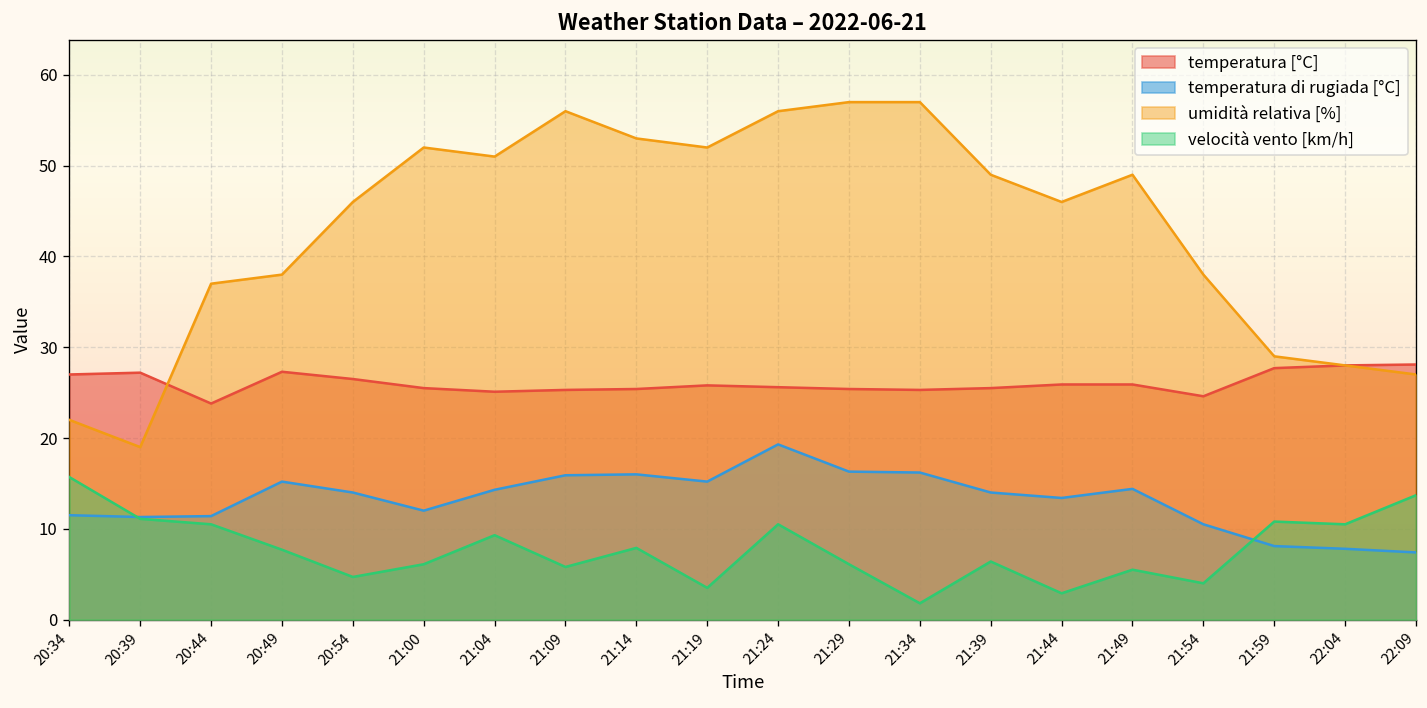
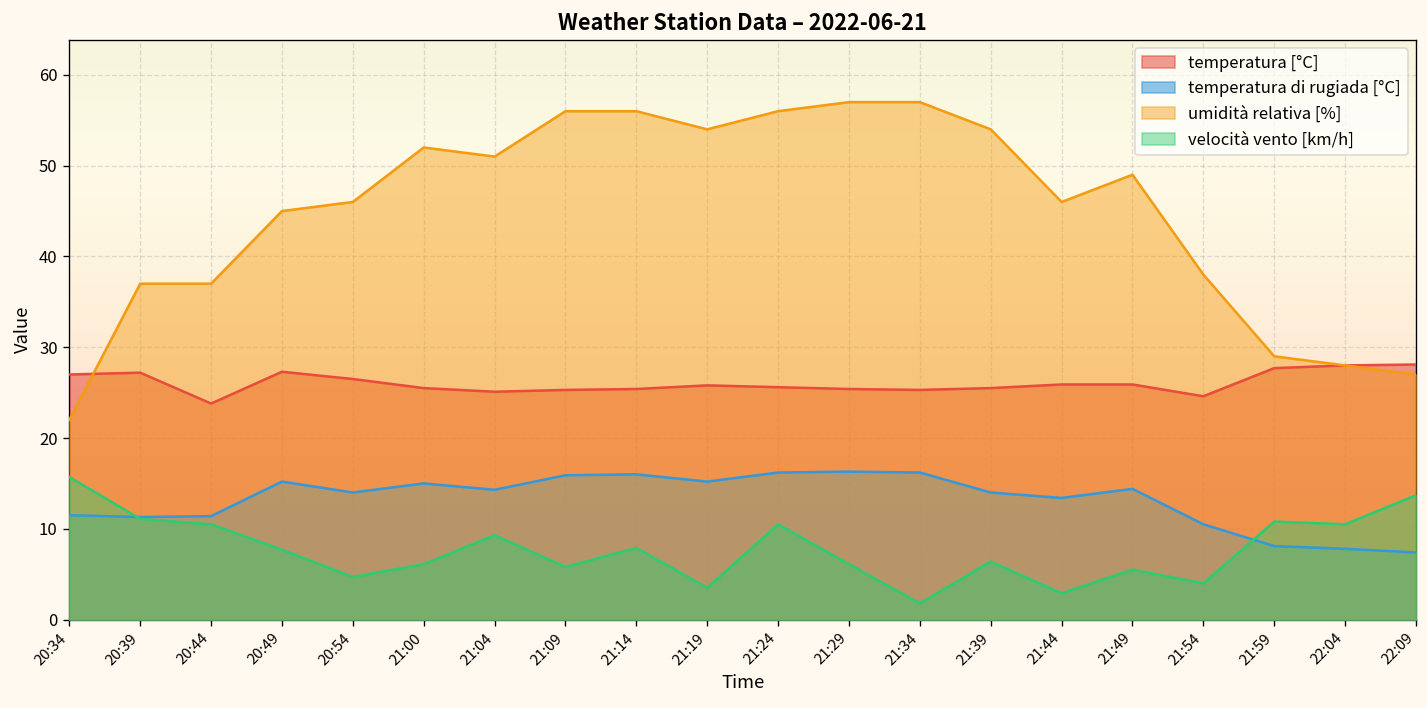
umidità relativa [%], 20:39: 19 -> 37
umidità relativa [%], 20:49: 38 -> 45
temperatura di rugiada [°C], 21:00: 12 -> 15
umidità relativa [%], 21:14: 53 -> 56
umidità relativa [%], 21:19: 52 -> 54
temperatura di rugiada [°C], 21:24: 19 -> 16
umidità relativa [%], 21:39: 49 -> 54
